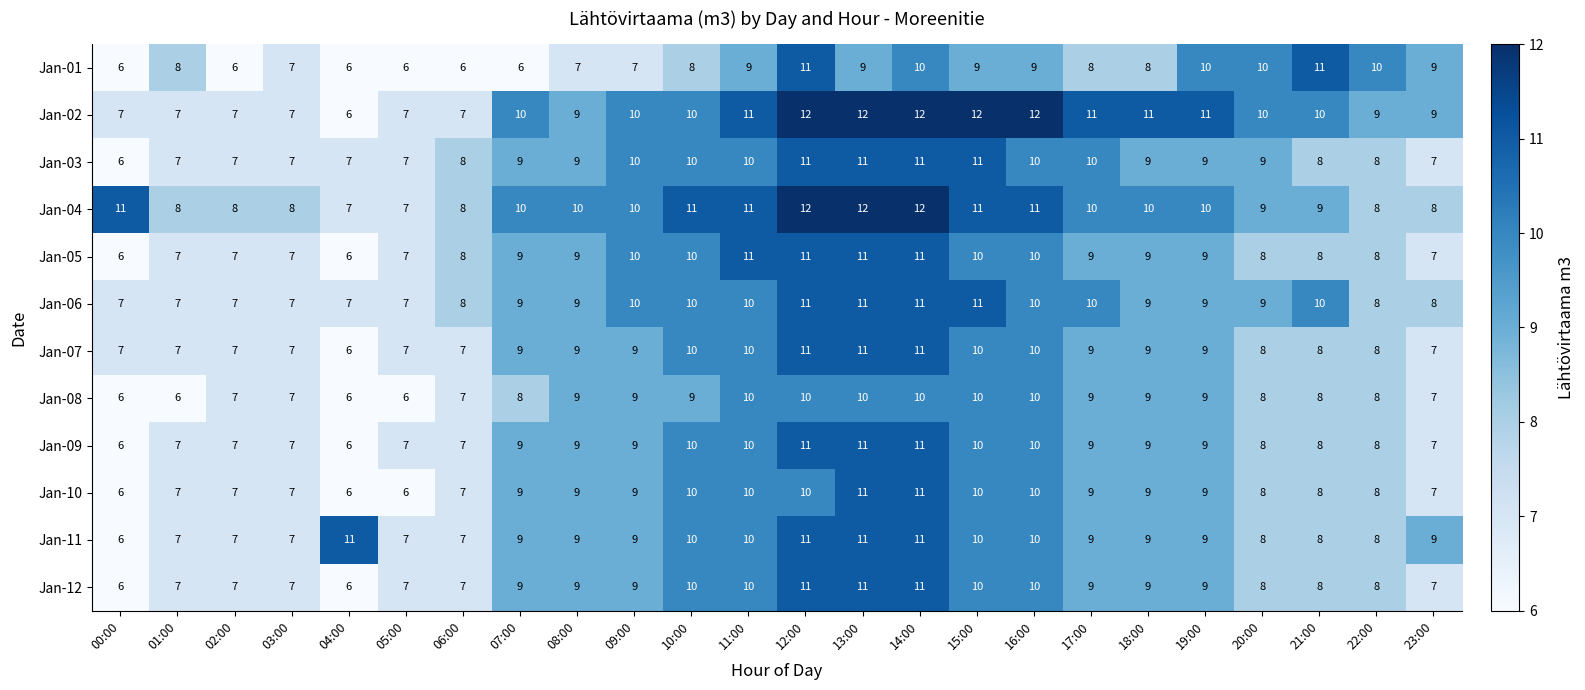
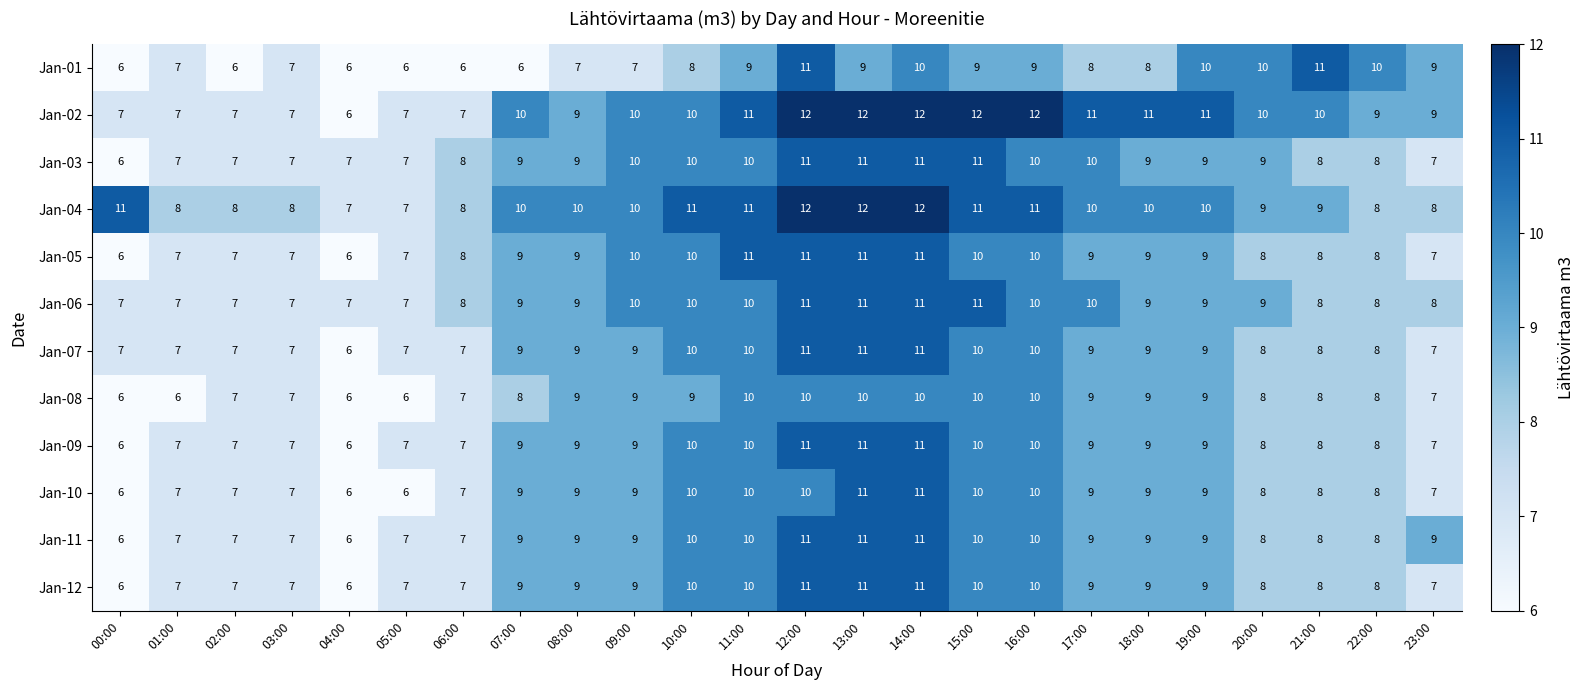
Jan-01, 01:00: 8 -> 7
Jan-06, 21:00: 10 -> 8
Jan-11, 04:00: 11 -> 6
